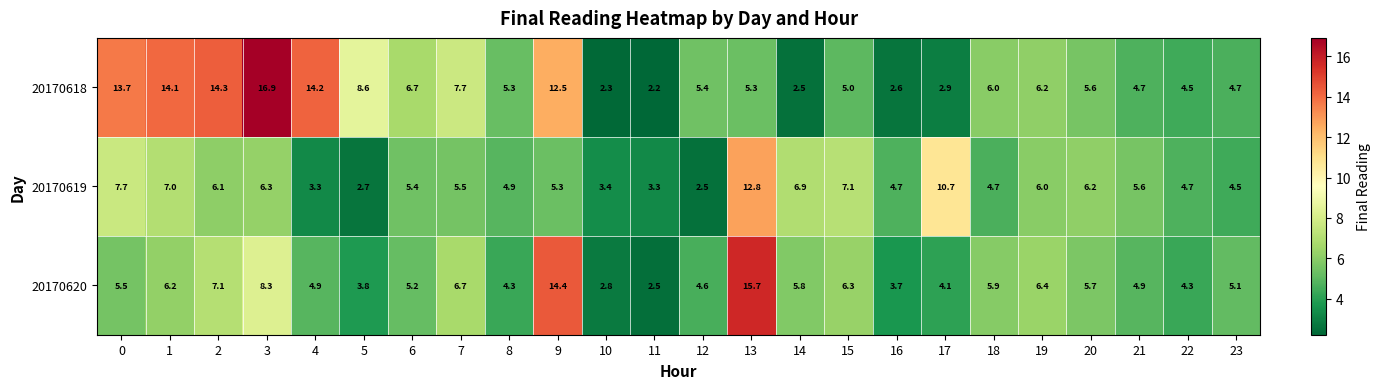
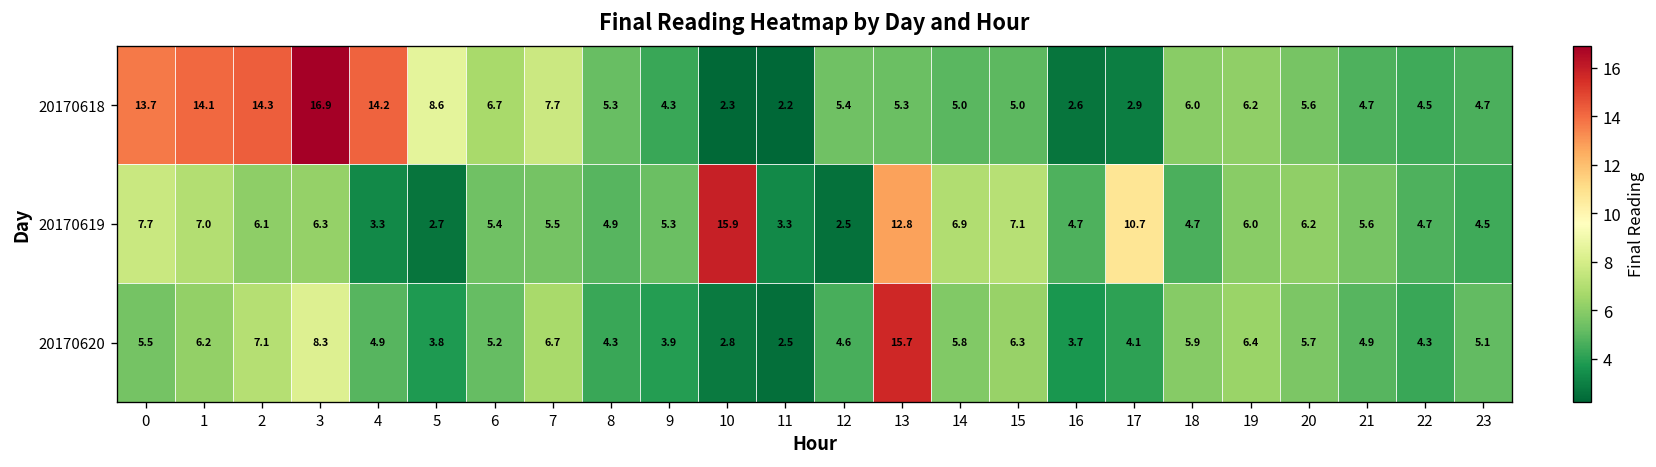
20170618, 9: 12.5 -> 4.3
20170618, 14: 2.5 -> 5.0
20170619, 10: 3.4 -> 15.9
20170620, 9: 14.4 -> 3.9
